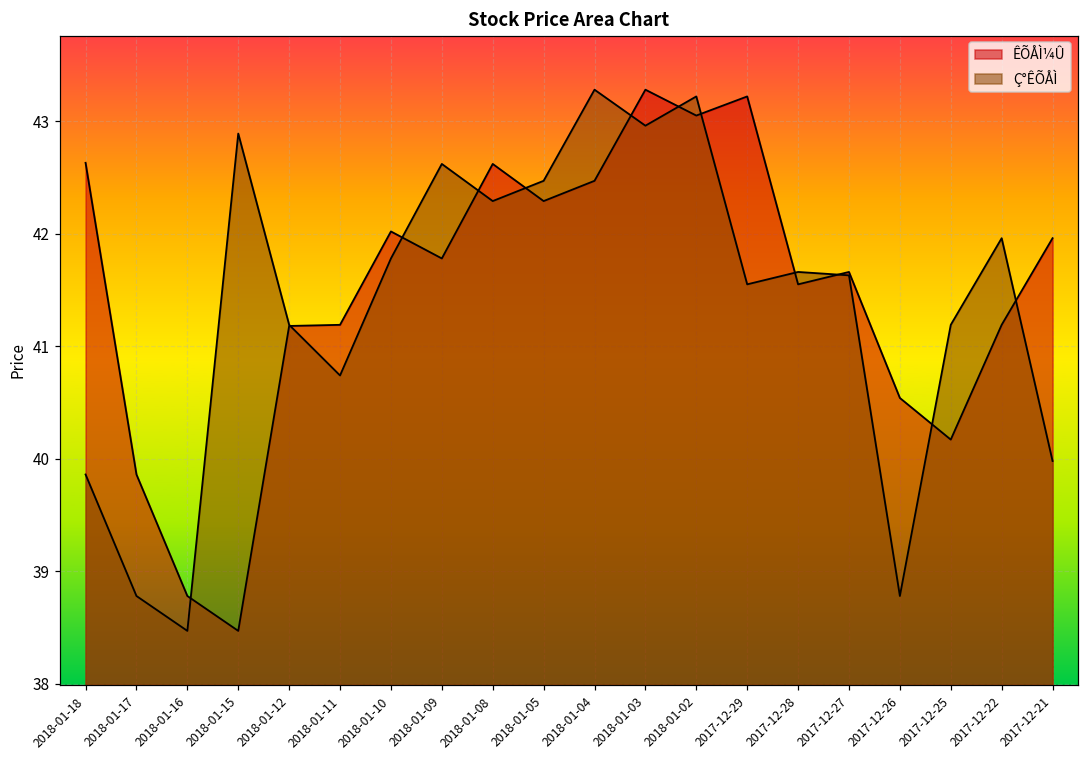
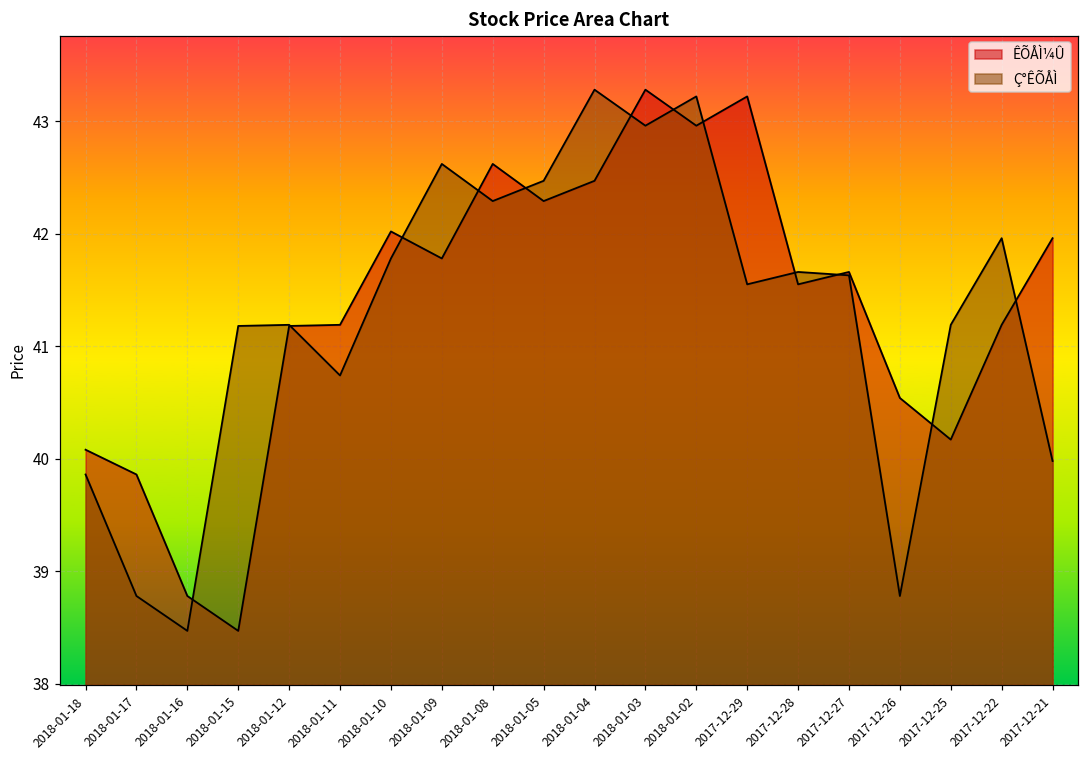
ÊÕÅÌ¼Û, 2018-01-18: 42.63 -> 40.08
Ç°ÊÕÅÌ, 2018-01-15: 42.89 -> 41.18
ÊÕÅÌ¼Û, 2018-01-02: 43.05 -> 42.96
